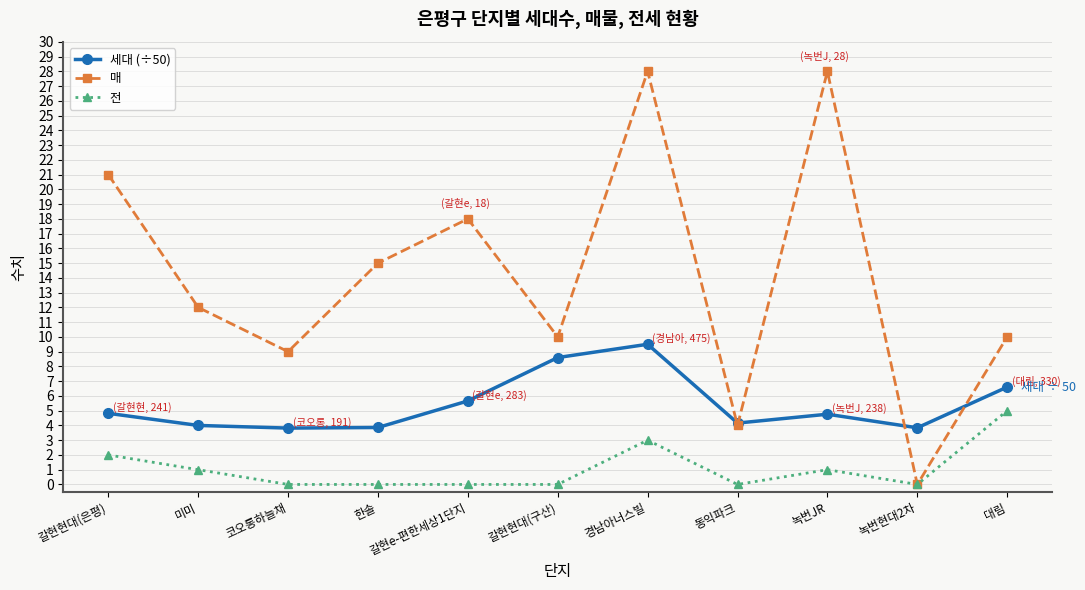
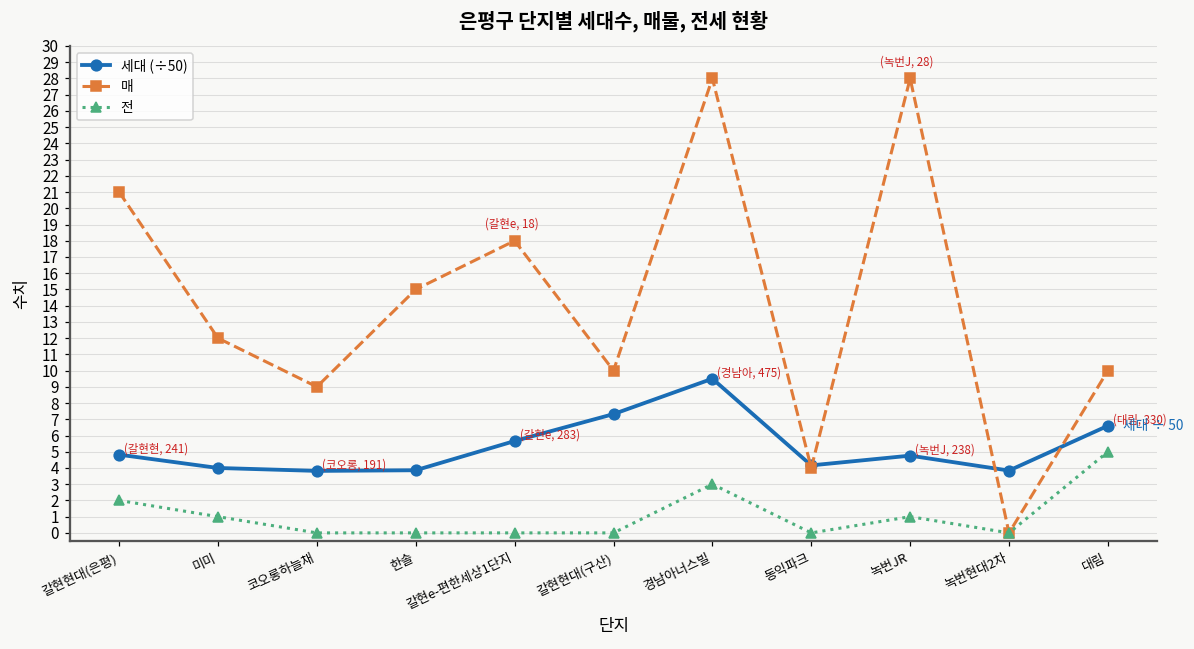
세대 (÷50), 갈현현대(구산): 8.6 -> 7.3
